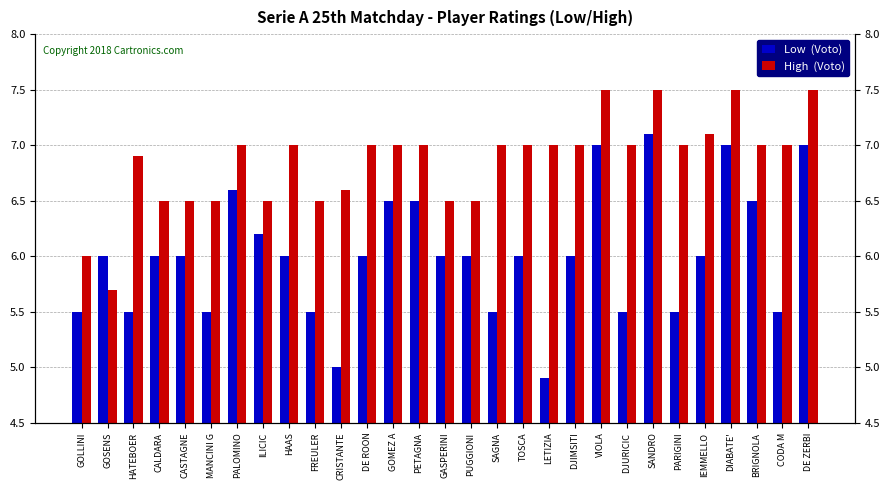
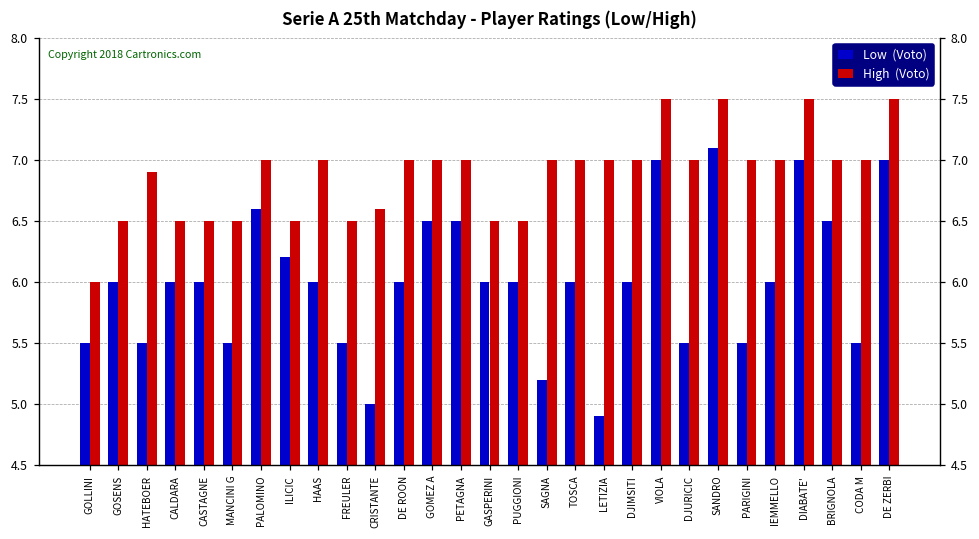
High (Voto), GOSENS: 5.7 -> 6.5
Low (Voto), SAGNA: 5.5 -> 5.2
High (Voto), IEMMELLO: 7.1 -> 7.0
